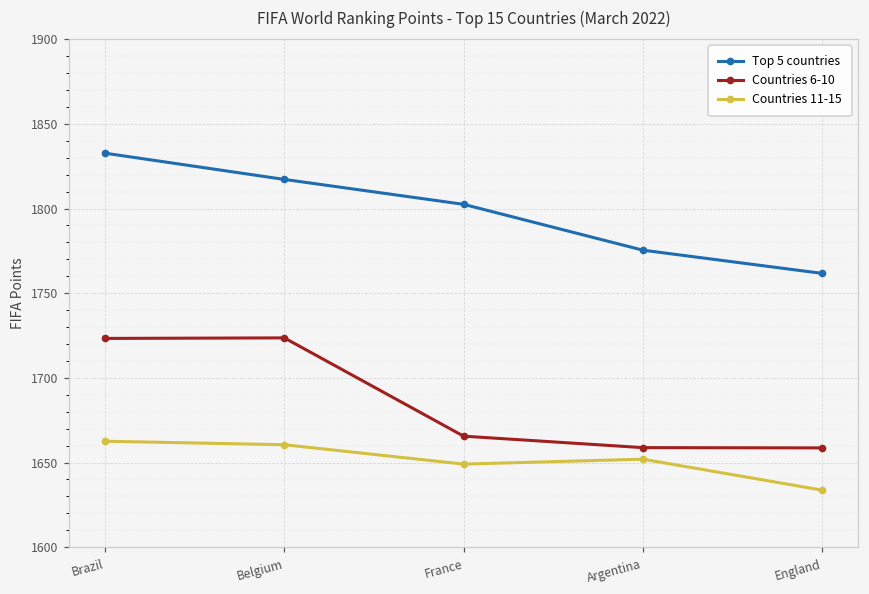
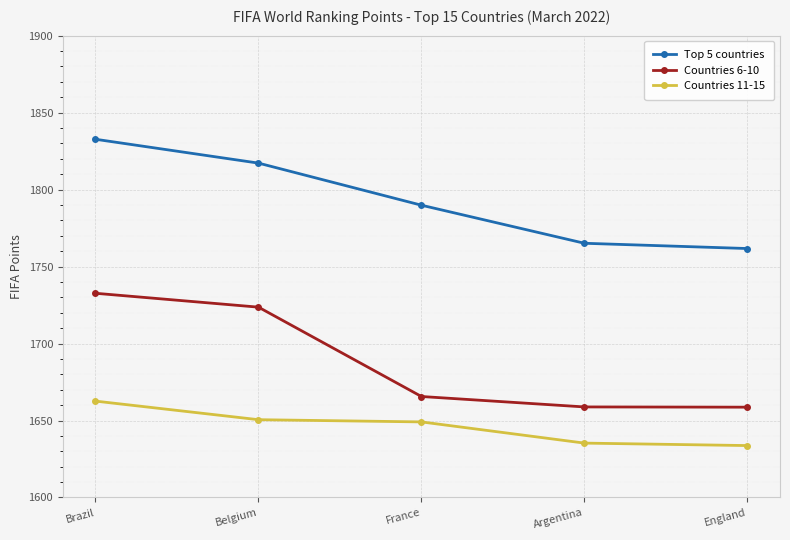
Countries 6-10, Brazil: 1723 -> 1733
Countries 11-15, Belgium: 1661 -> 1651
Top 5 countries, France: 1802 -> 1790
Top 5 countries, Argentina: 1775 -> 1765
Countries 11-15, Argentina: 1652 -> 1635
